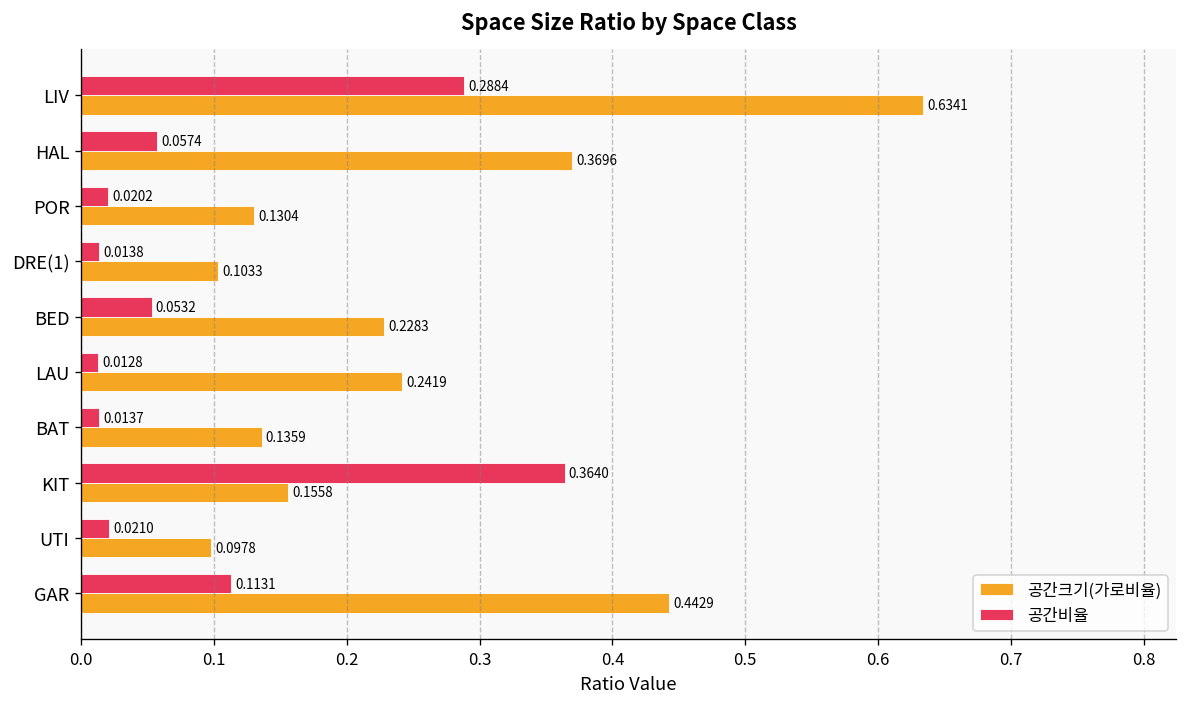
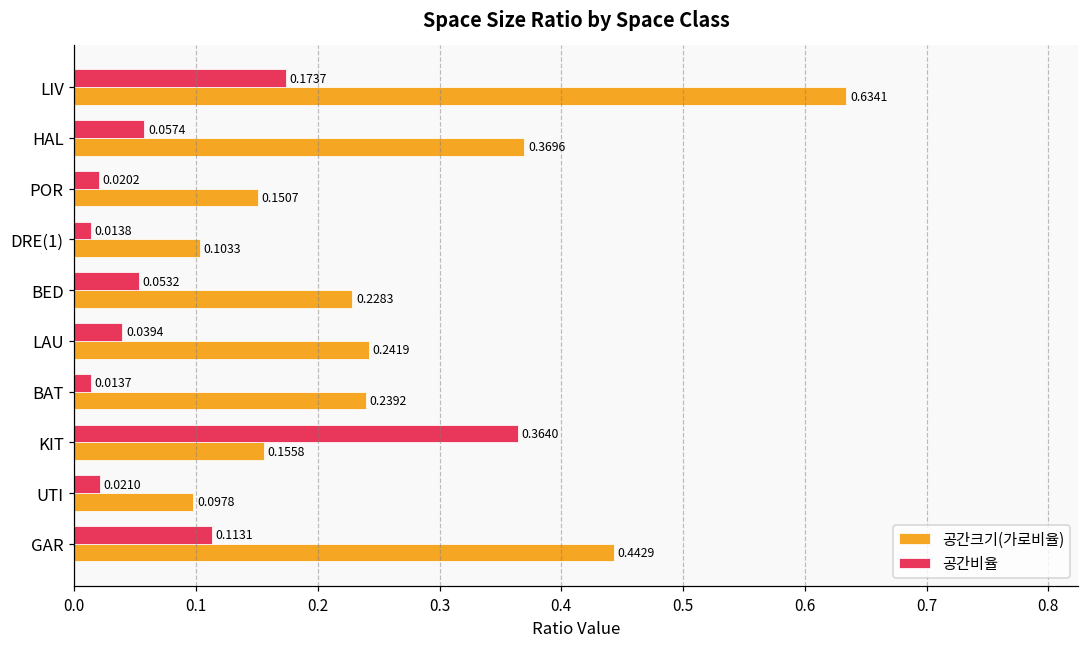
공간비율, LIV: 0.2884 -> 0.1737
공간크기(가로비율), POR: 0.1304 -> 0.1507
공간비율, LAU: 0.0128 -> 0.0394
공간크기(가로비율), BAT: 0.1359 -> 0.2392
